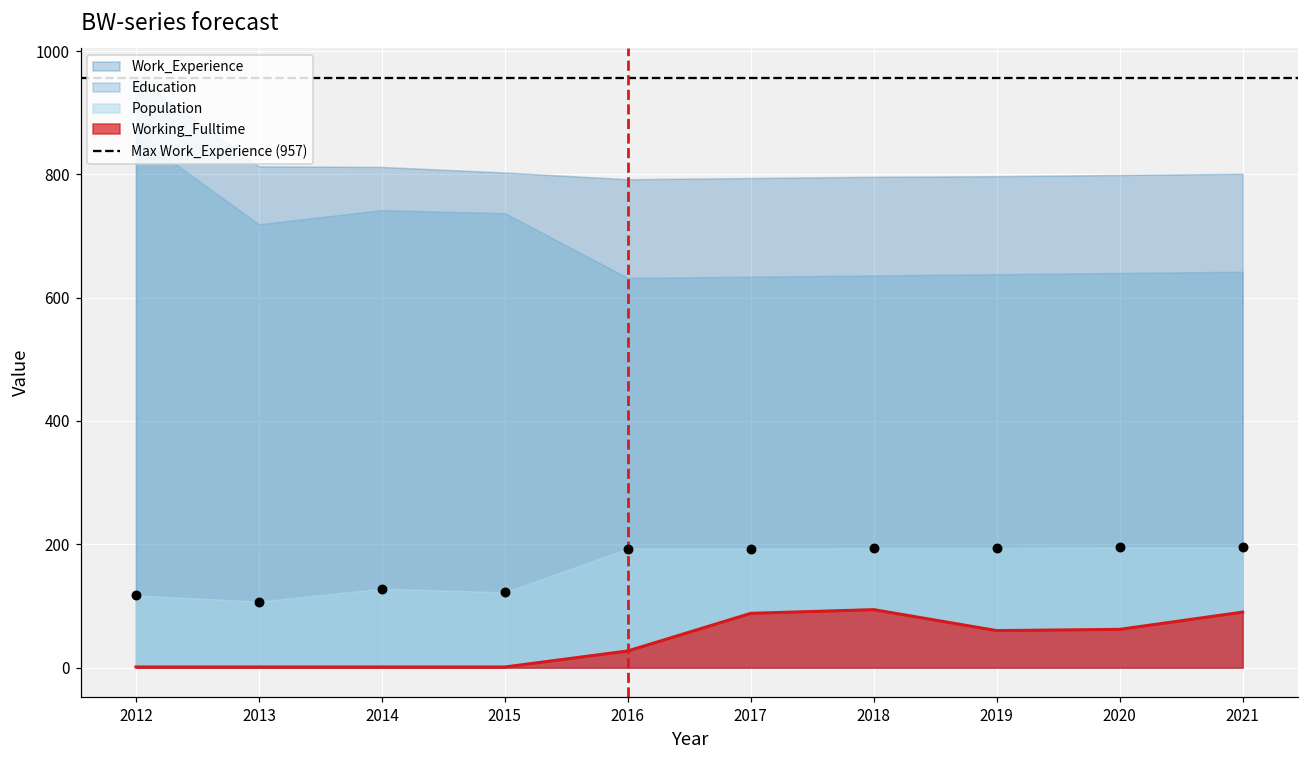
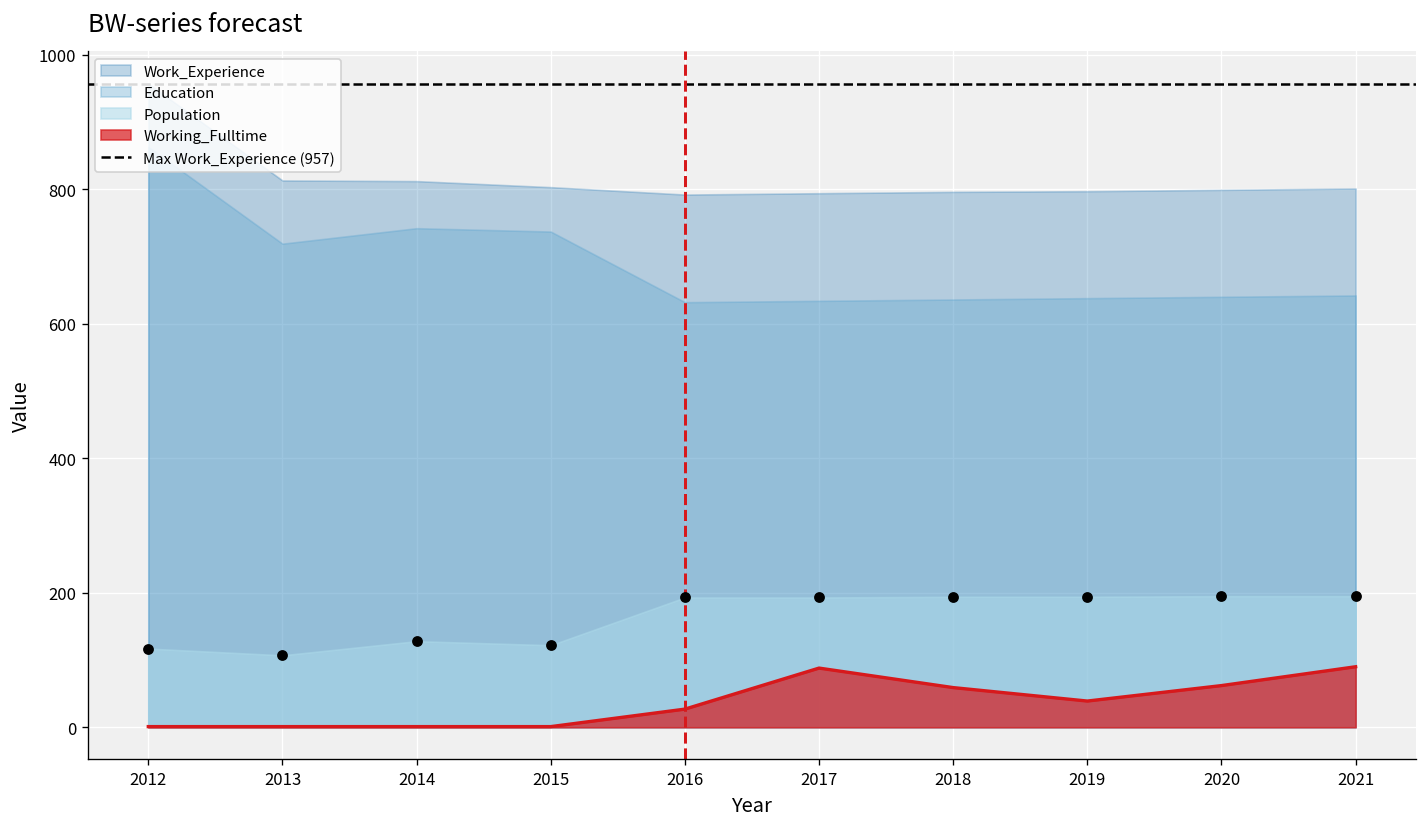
Working_Fulltime, 2018: 90 -> 60
Working_Fulltime, 2019: 60 -> 40
